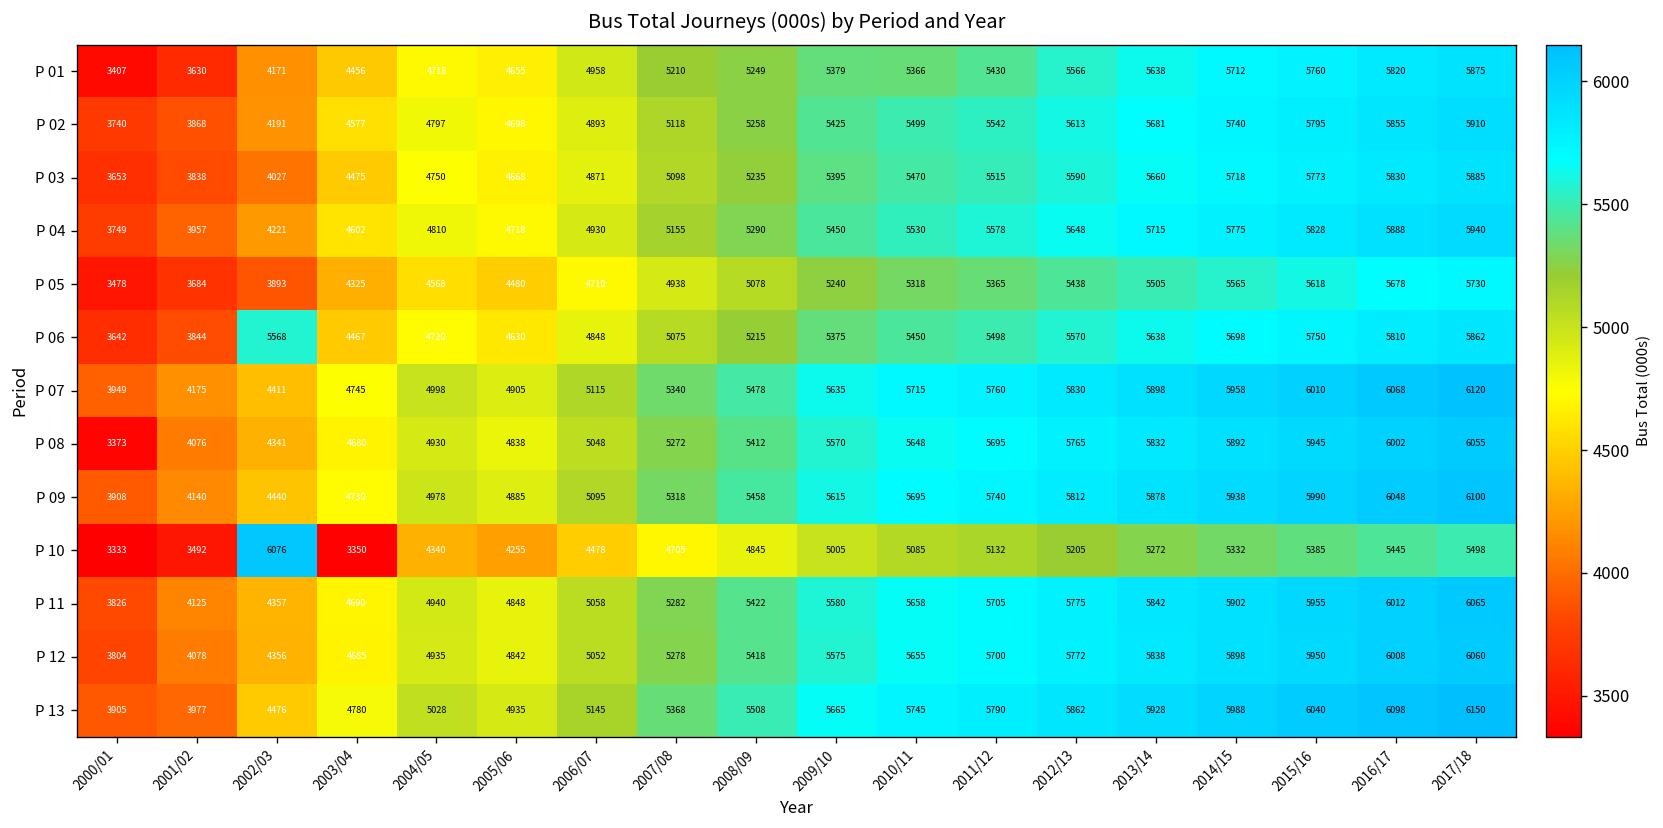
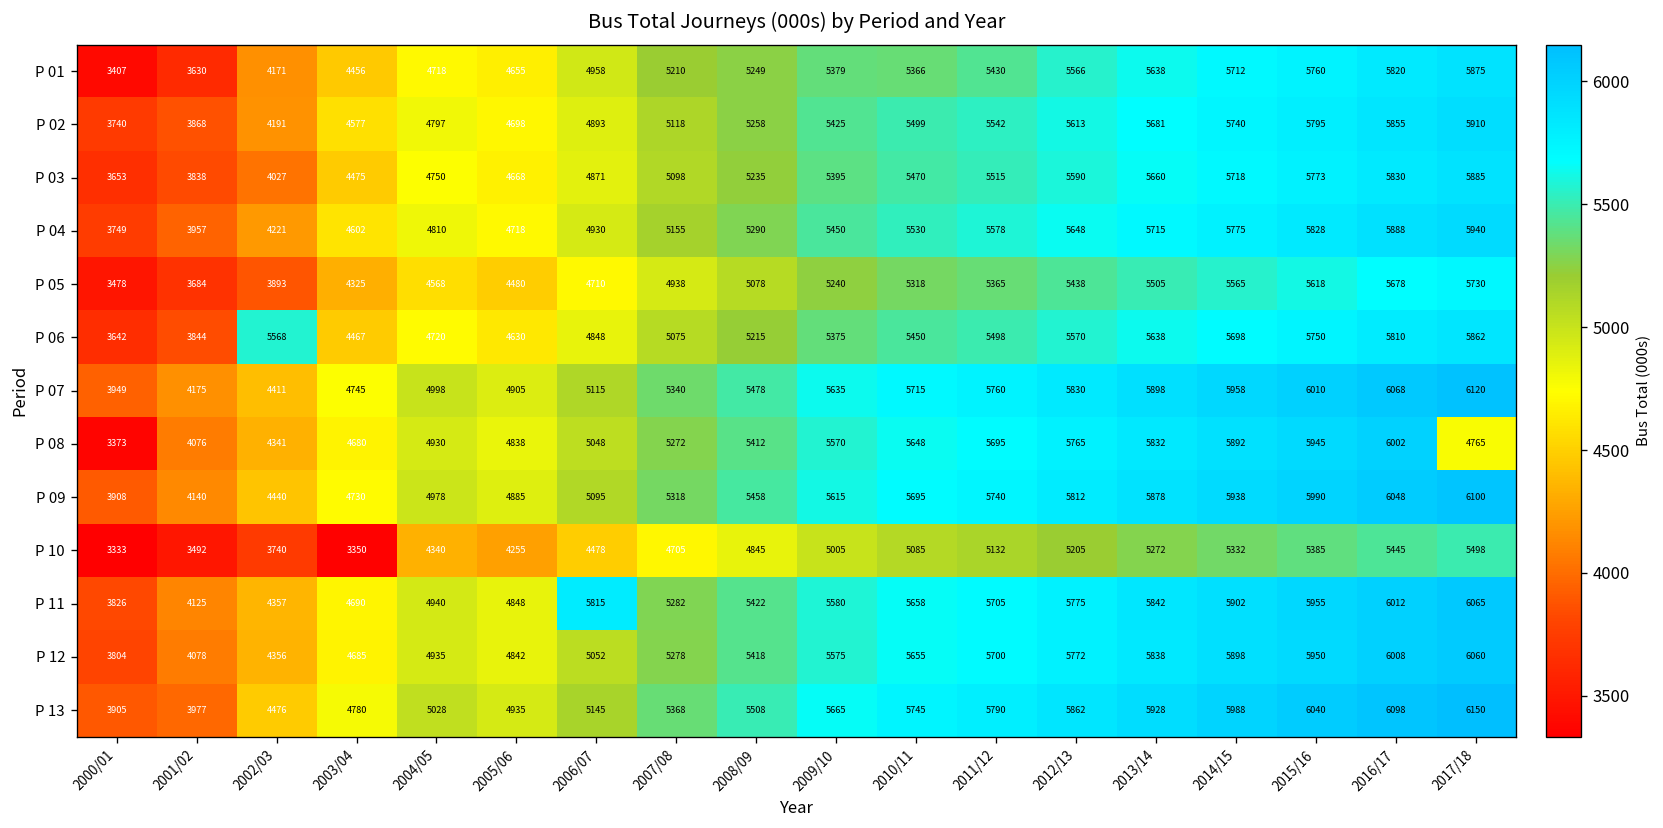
P 08, 2017/18: 6055 -> 4765
P 10, 2002/03: 6076 -> 3740
P 11, 2006/07: 5058 -> 5815
